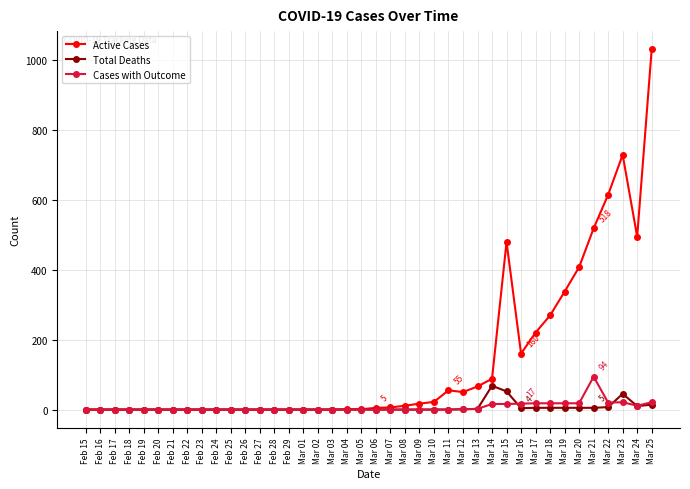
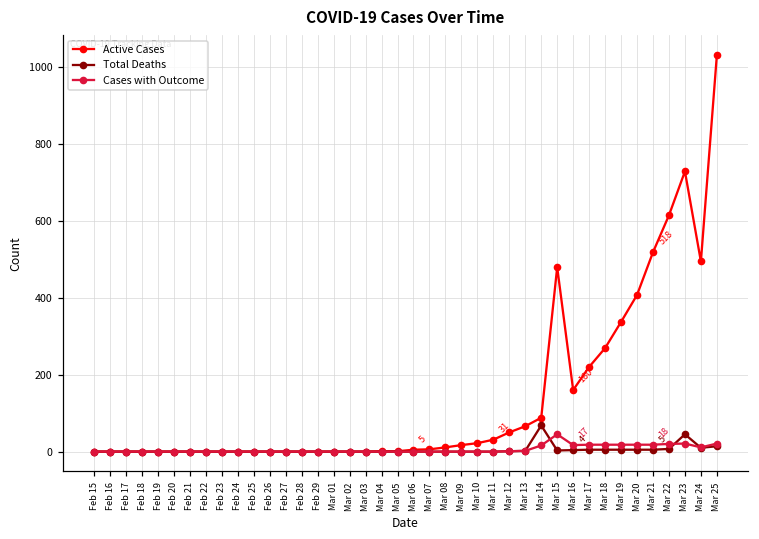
Active Cases, Mar 11: 55 -> 31
Total Deaths, Mar 15: 50 -> 0
Cases with Outcome, Mar 15: 20 -> 50
Cases with Outcome, Mar 21: 94 -> 18
